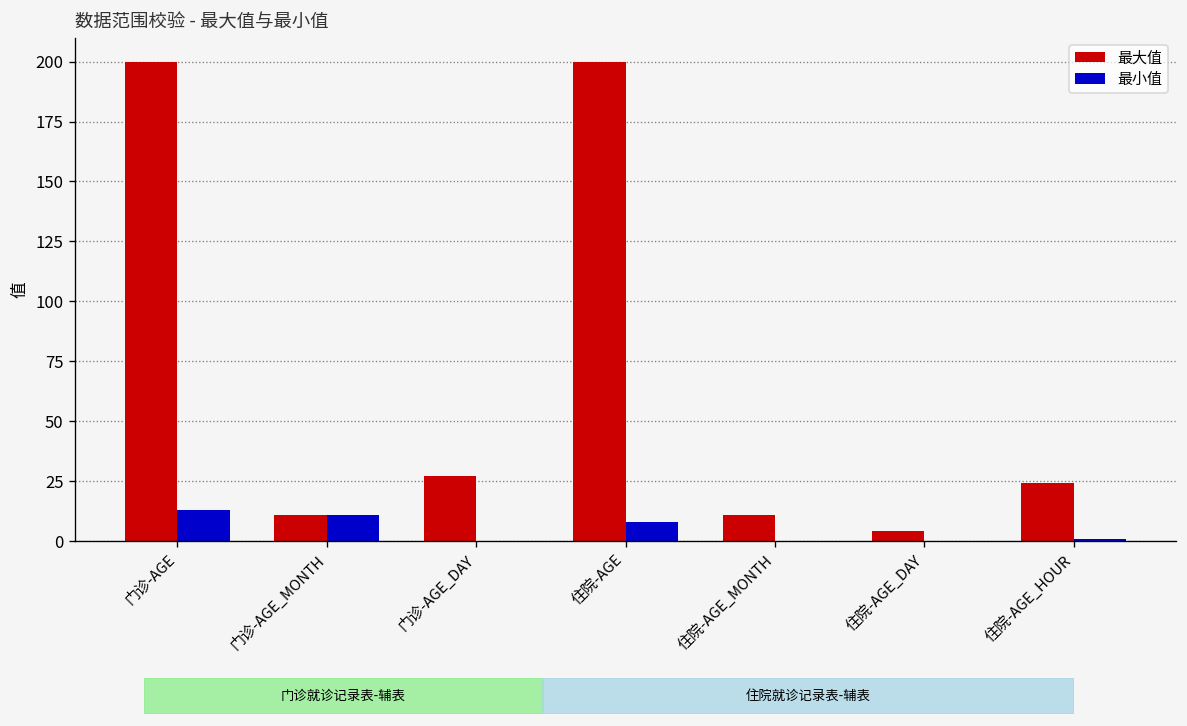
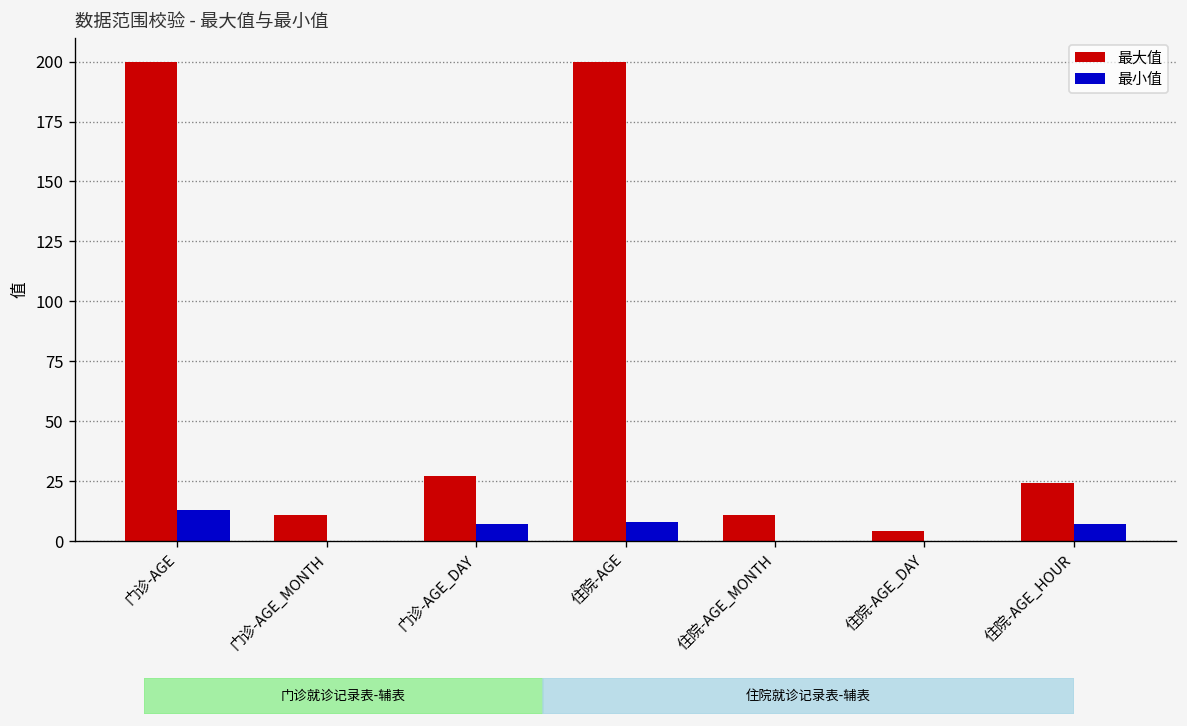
最小值, 门诊-AGE_MONTH: 11 -> 0
最小值, 门诊-AGE_DAY: 0 -> 7
最小值, 住院-AGE_HOUR: 1 -> 7
